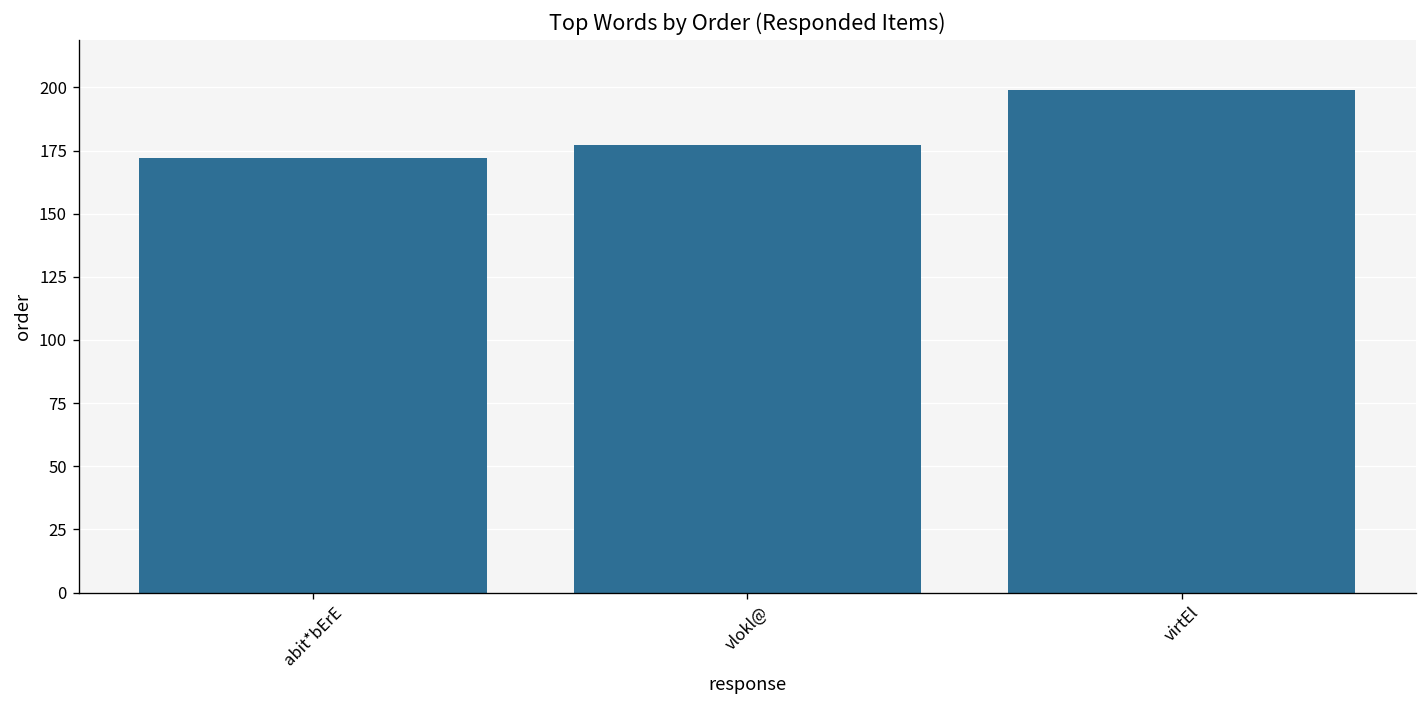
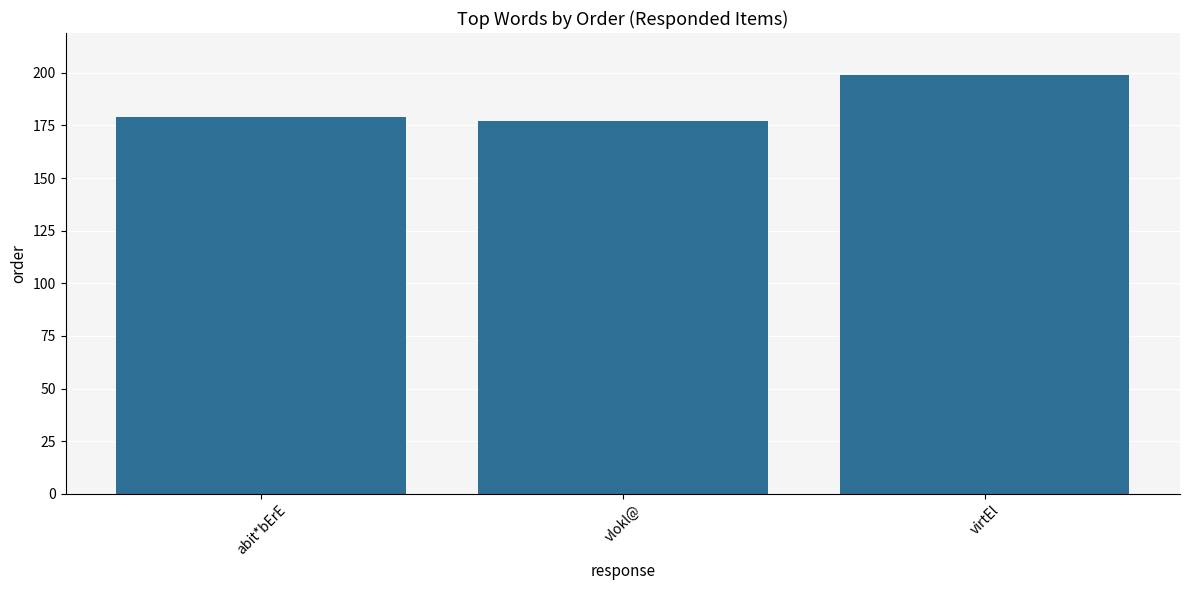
abit*bErE: 172 -> 179
